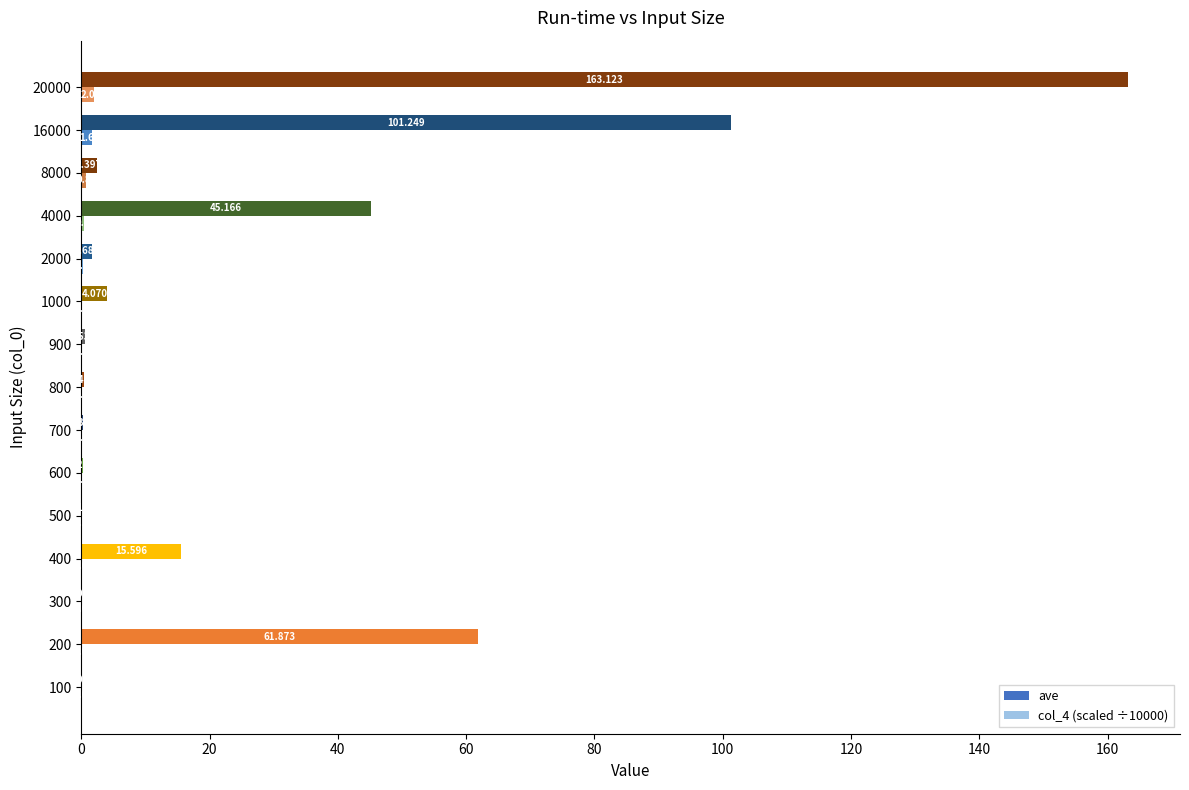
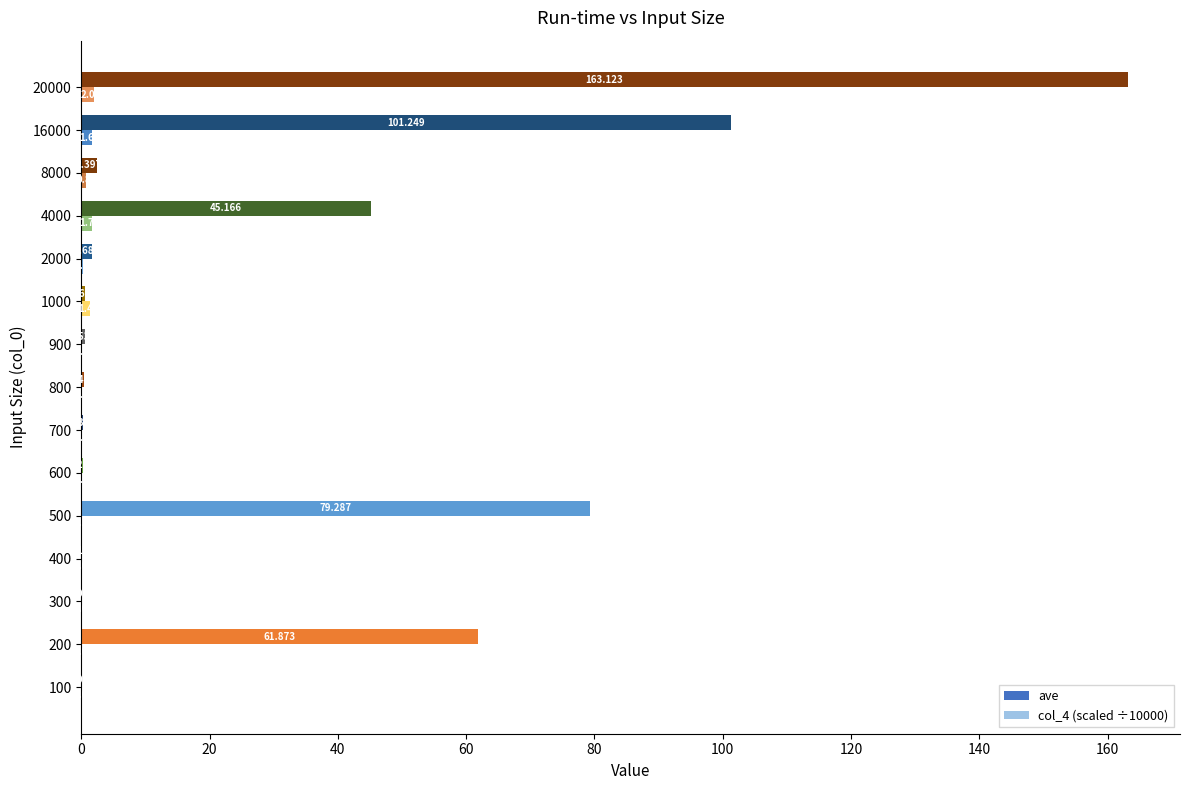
col_4 (scaled ÷10000), 4000: 0 -> 2
ave, 1000: 4 -> 1
col_4 (scaled ÷10000), 1000: 0 -> 1
ave, 500: 0 -> 79
ave, 400: 16 -> 0
